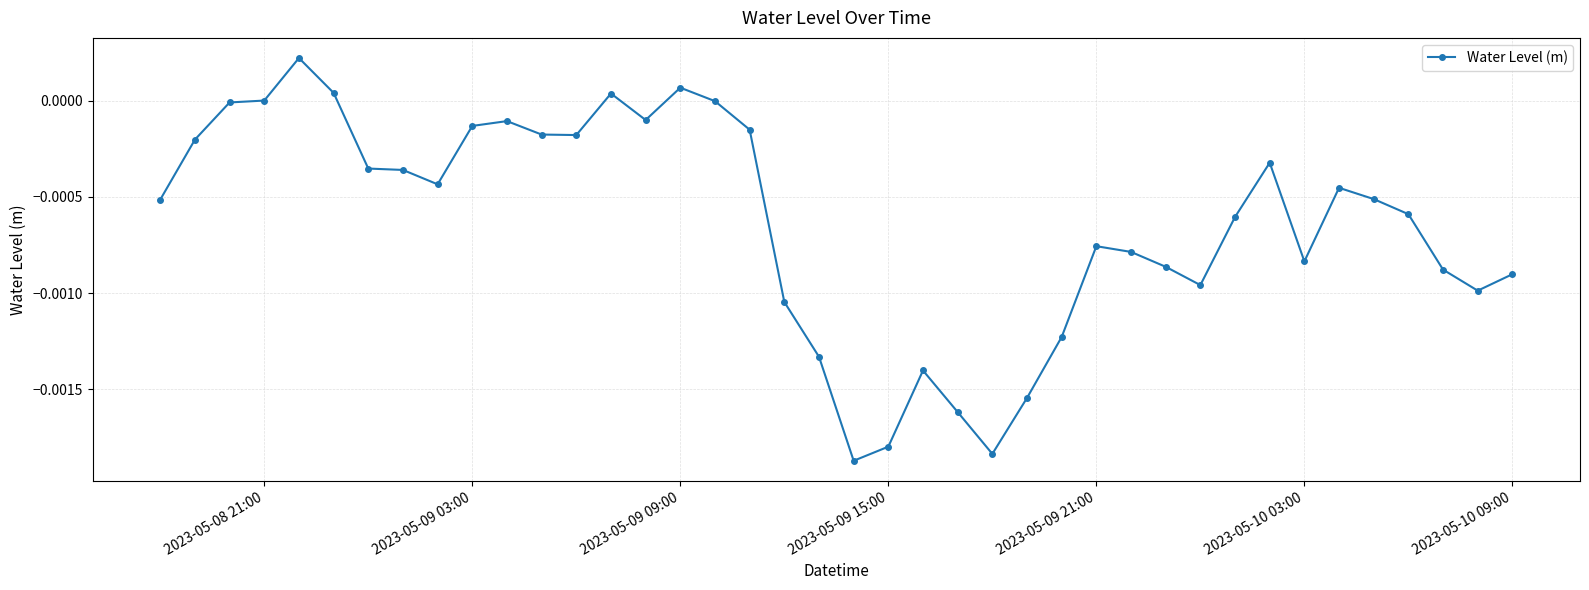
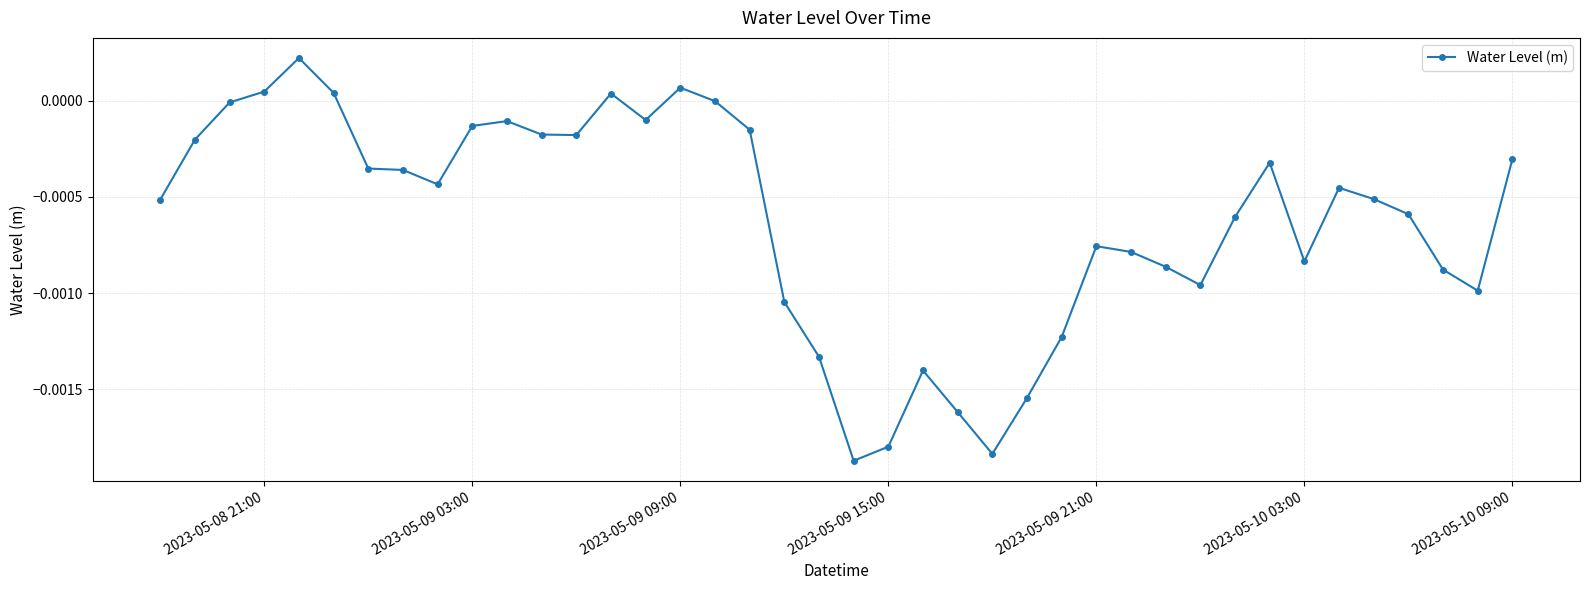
2023-05-08 21:00: 0.00000 -> 0.00005
2023-05-10 09:00: -0.00090 -> -0.00030
